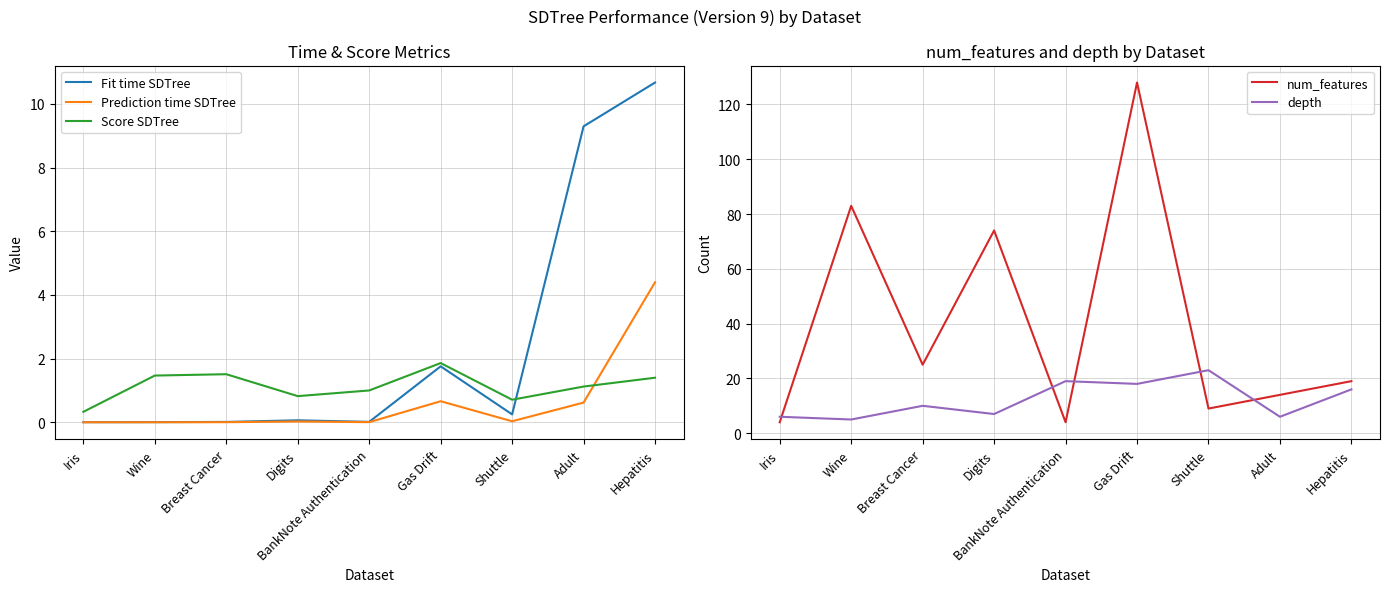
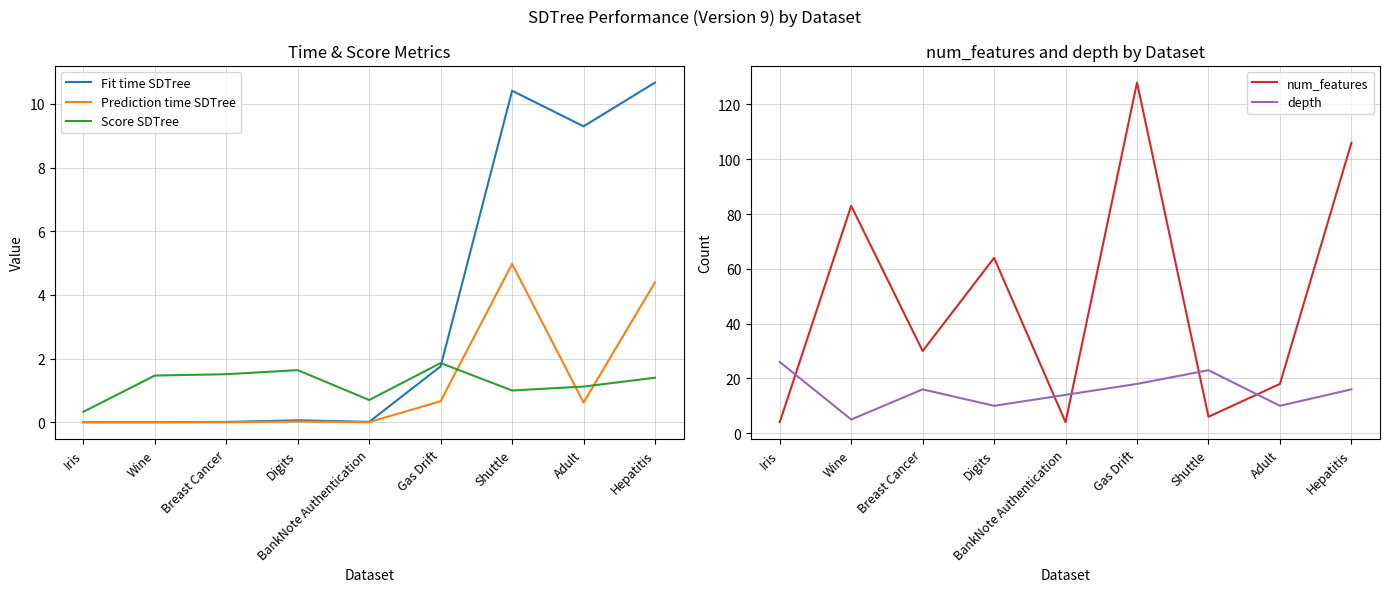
Time & Score Metrics, Score SDTree, Digits: 0.8 -> 1.6
Time & Score Metrics, Score SDTree, BankNote Authentication: 1.0 -> 0.7
Time & Score Metrics, Fit time SDTree, Shuttle: 0.2 -> 10.4
Time & Score Metrics, Prediction time SDTree, Shuttle: 0.0 -> 5.0
Time & Score Metrics, Score SDTree, Shuttle: 0.7 -> 1.0
num_features and depth by Dataset, depth, Iris: 6 -> 26
num_features and depth by Dataset, num_features, Breast Cancer: 25 -> 30
num_features and depth by Dataset, depth, Breast Cancer: 10 -> 16
num_features and depth by Dataset, num_features, Digits: 74 -> 64
num_features and depth by Dataset, depth, Digits: 7 -> 10
num_features and depth by Dataset, depth, BankNote Authentication: 19 -> 14
num_features and depth by Dataset, num_features, Shuttle: 9 -> 6
num_features and depth by Dataset, num_features, Adult: 14 -> 18
num_features and depth by Dataset, depth, Adult: 6 -> 10
num_features and depth by Dataset, num_features, Hepatitis: 19 -> 106
